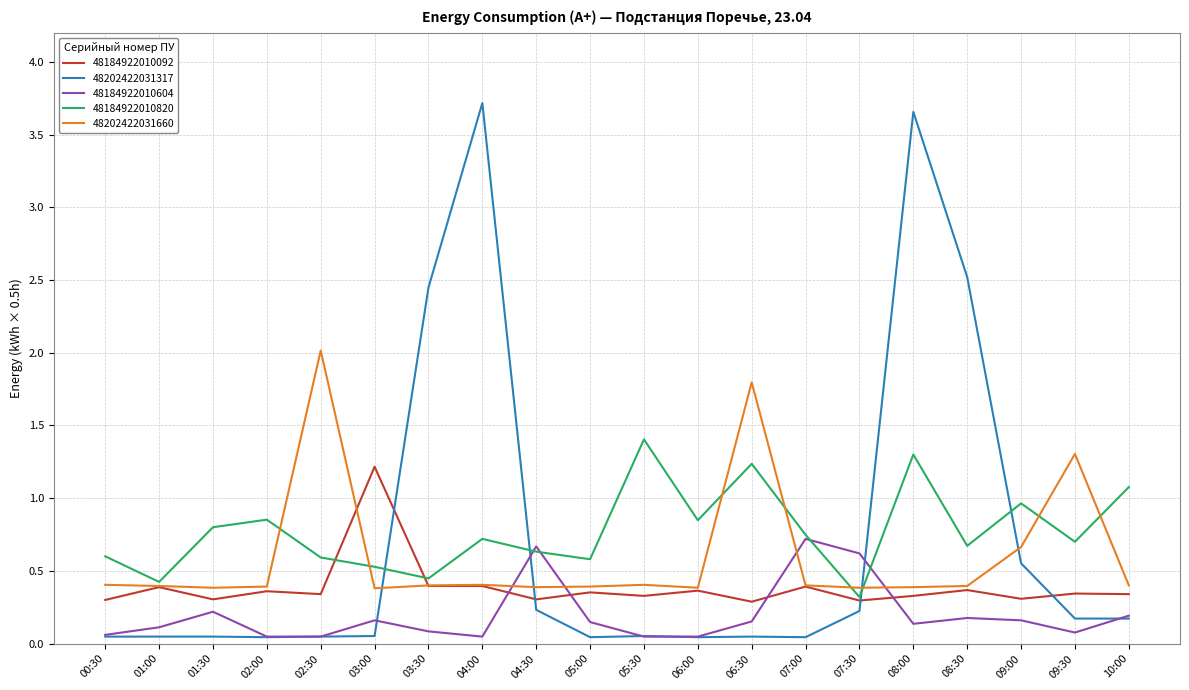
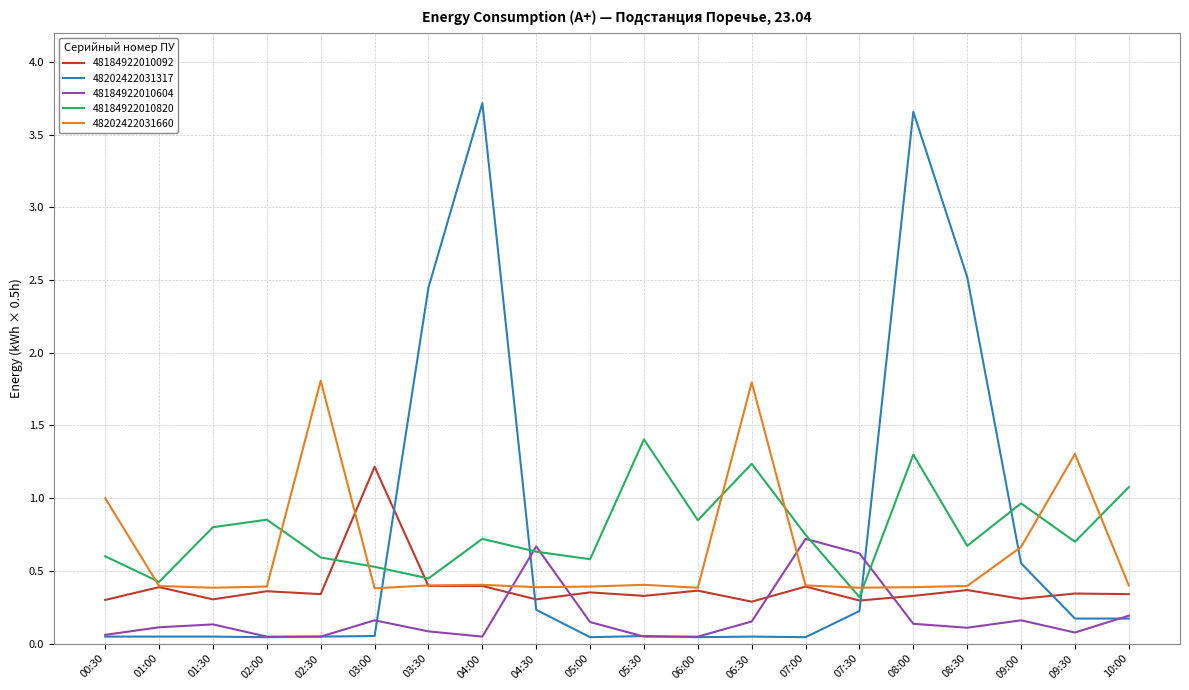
48202422031660, 00:30: 0.40 -> 1.00
48184922010604, 01:30: 0.22 -> 0.13
48202422031660, 02:30: 2.02 -> 1.81
48184922010604, 08:30: 0.18 -> 0.11
